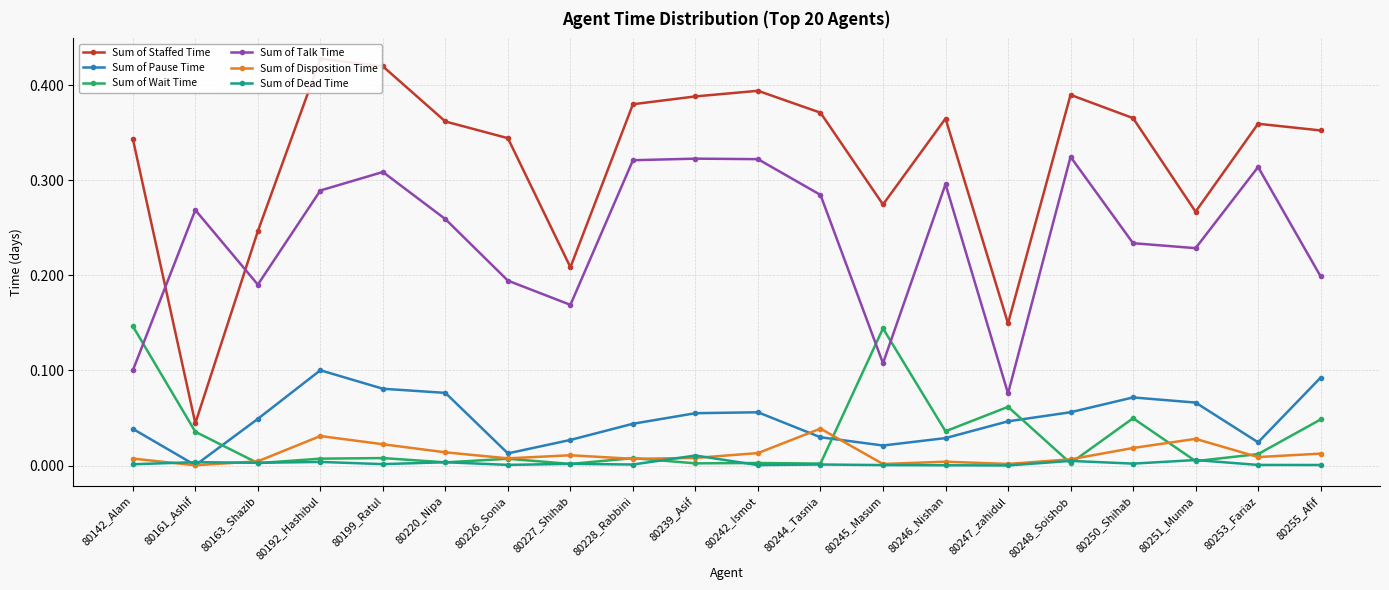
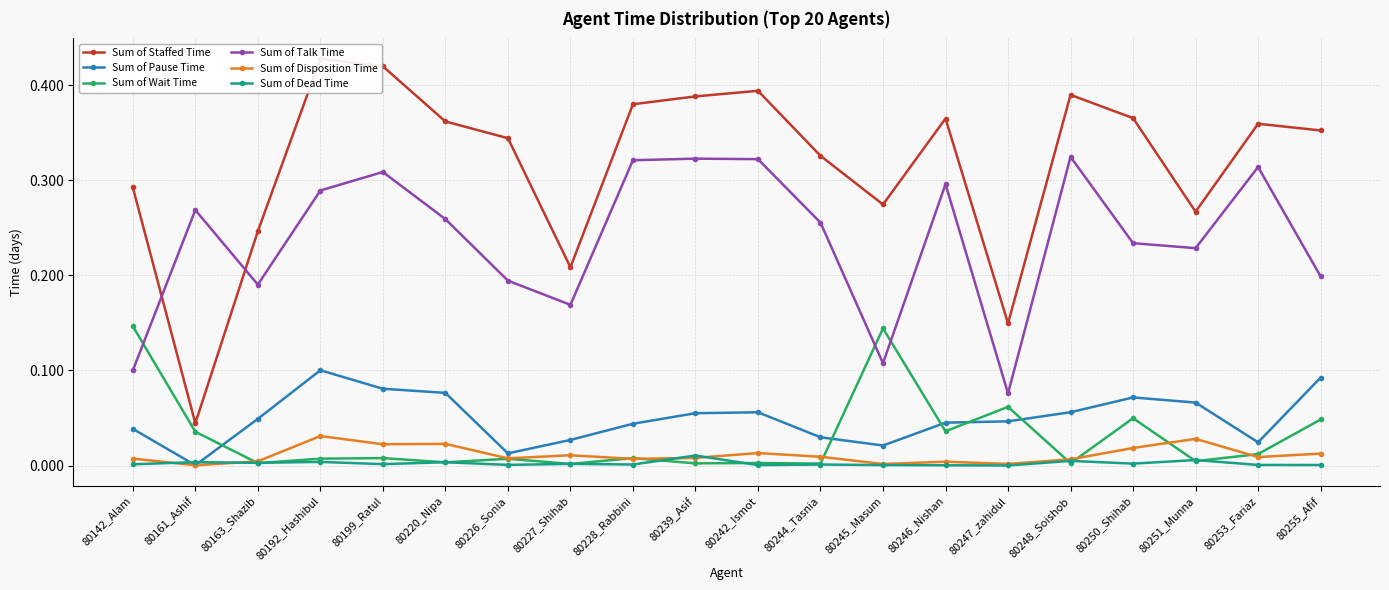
Sum of Staffed Time, 80142_Alam: 0.34 -> 0.29
Sum of Disposition Time, 80220_Nipa: 0.01 -> 0.02
Sum of Staffed Time, 80244_Tasnia: 0.37 -> 0.33
Sum of Talk Time, 80244_Tasnia: 0.28 -> 0.26
Sum of Disposition Time, 80244_Tasnia: 0.04 -> 0.01
Sum of Pause Time, 80246_Nishan: 0.03 -> 0.05
